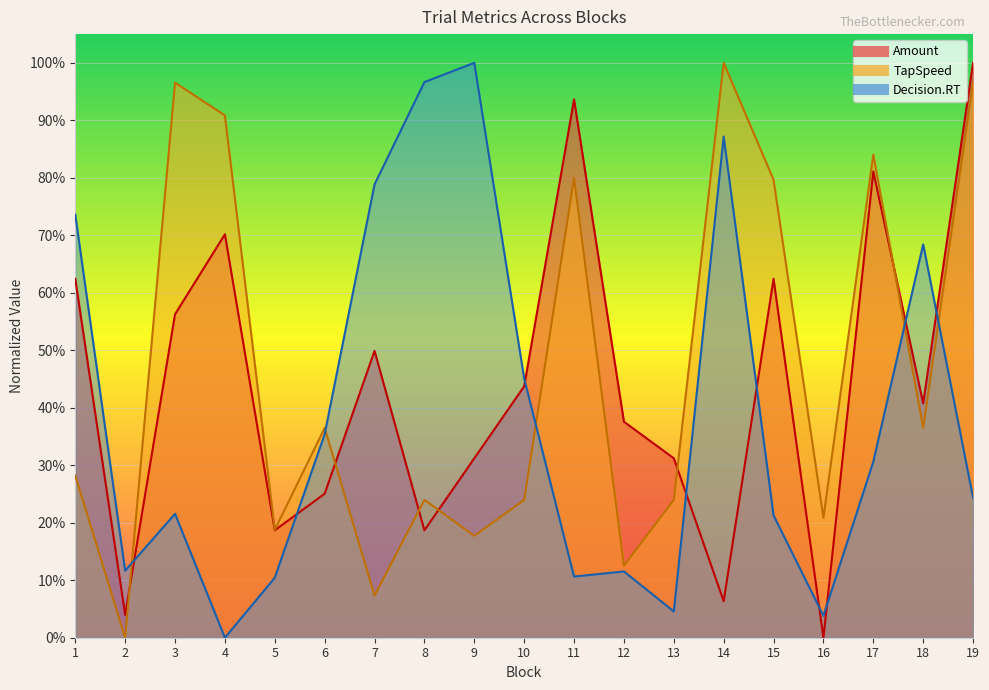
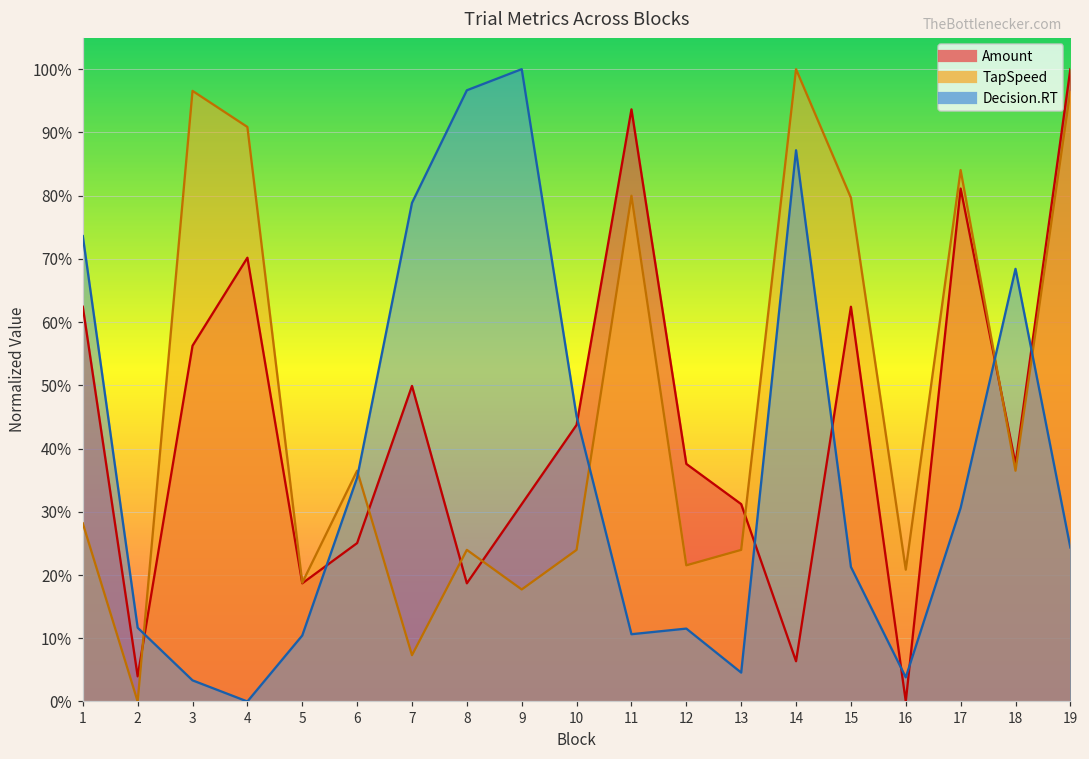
Decision.RT, 3: 22% -> 3%
TapSpeed, 12: 13% -> 22%
Amount, 18: 41% -> 38%
